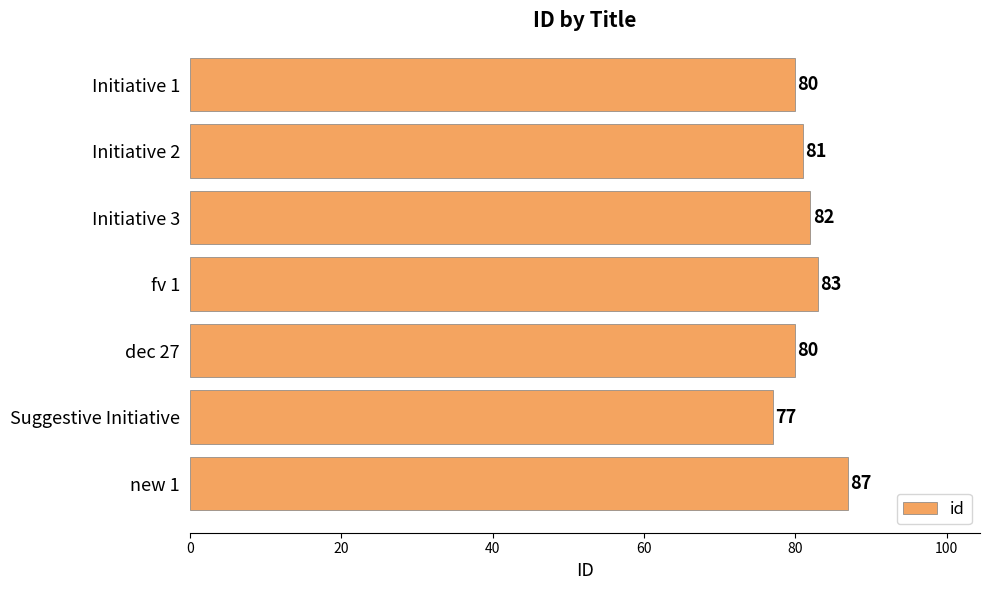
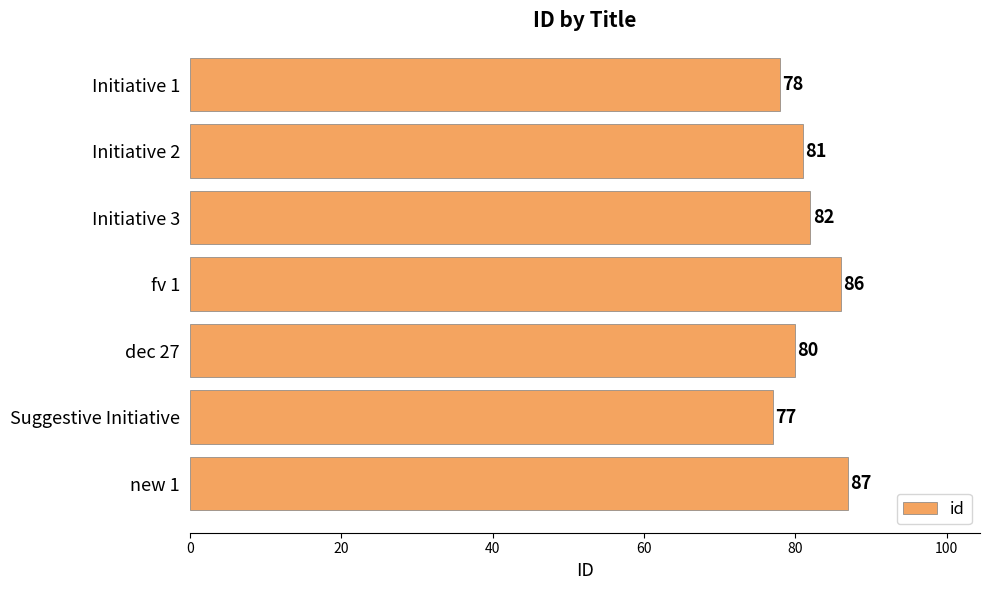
Initiative 1: 80 -> 78
fv 1: 83 -> 86
